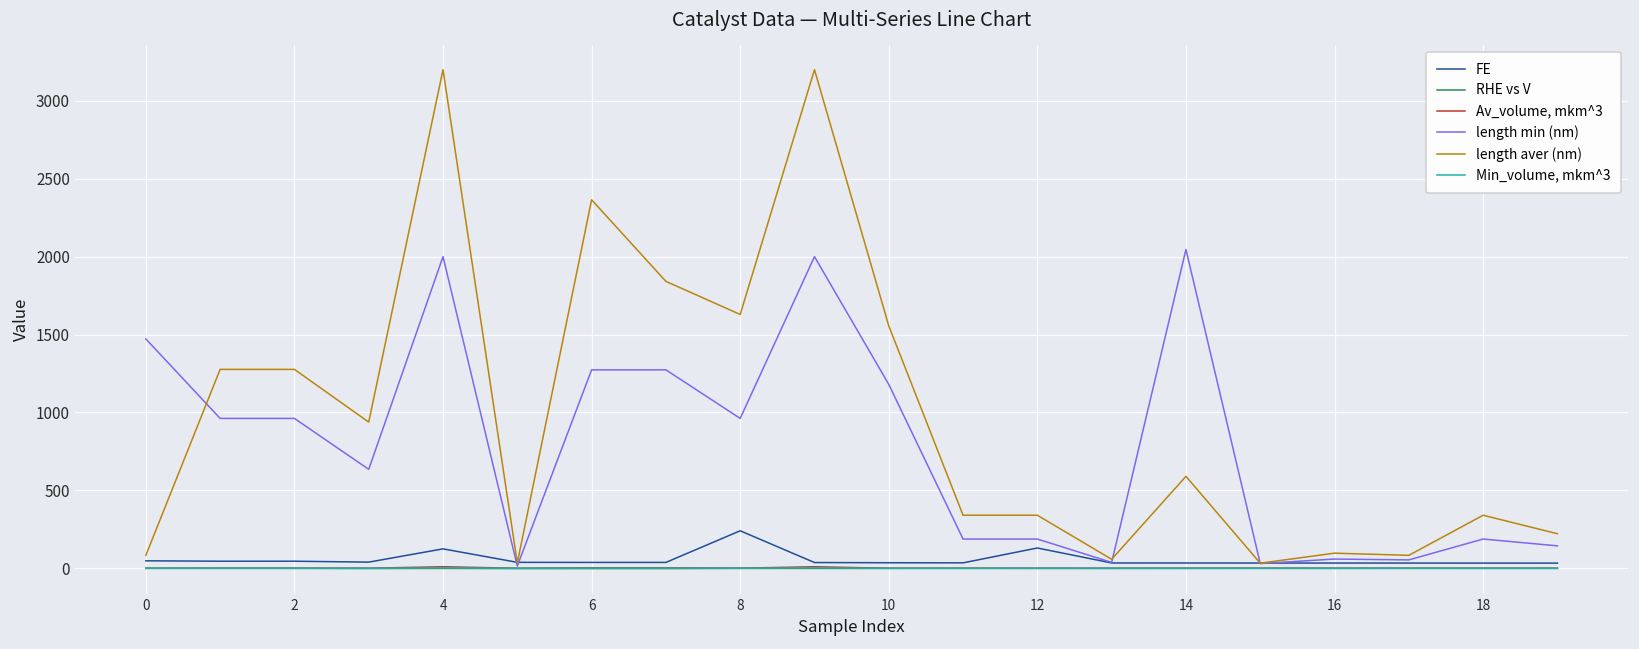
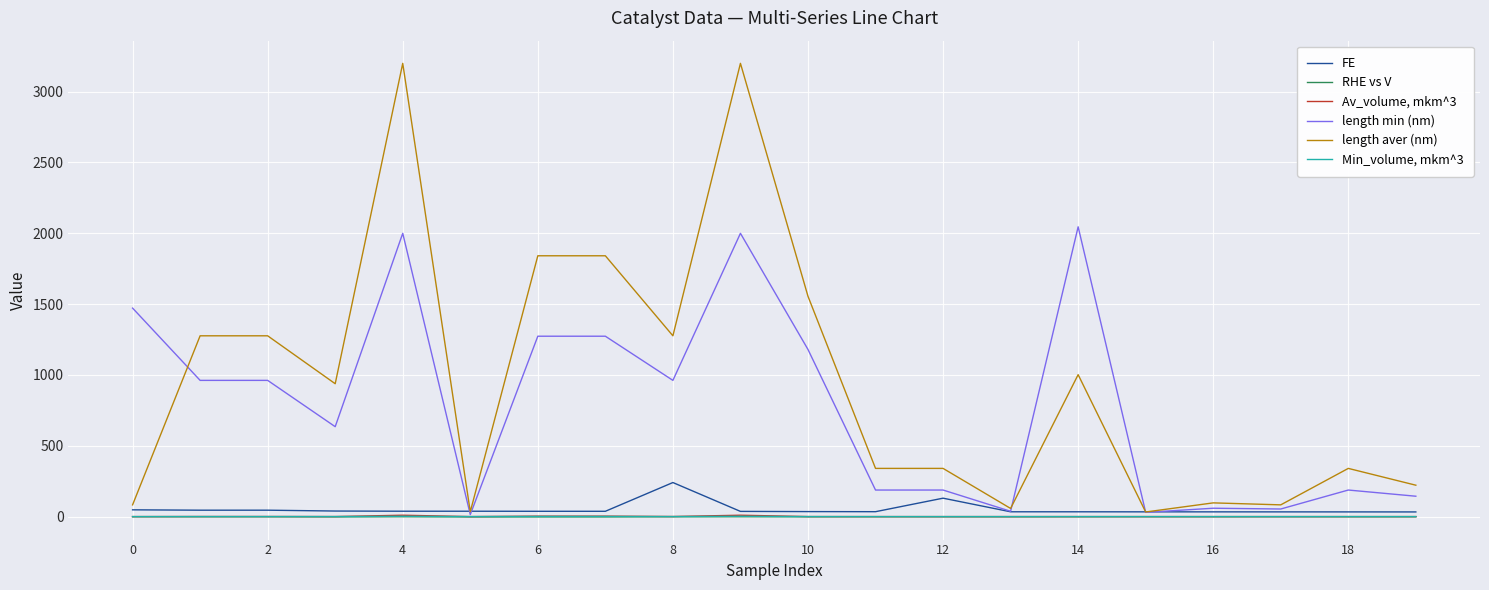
FE, 4: 120 -> 40
length aver (nm), 6: 2360 -> 1840
length aver (nm), 8: 1630 -> 1280
length aver (nm), 14: 590 -> 1000
